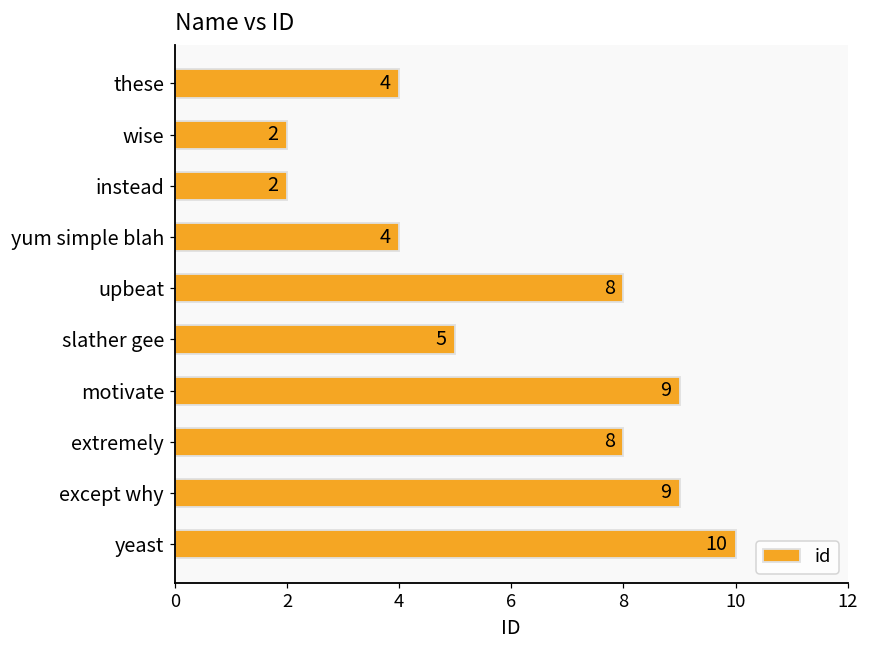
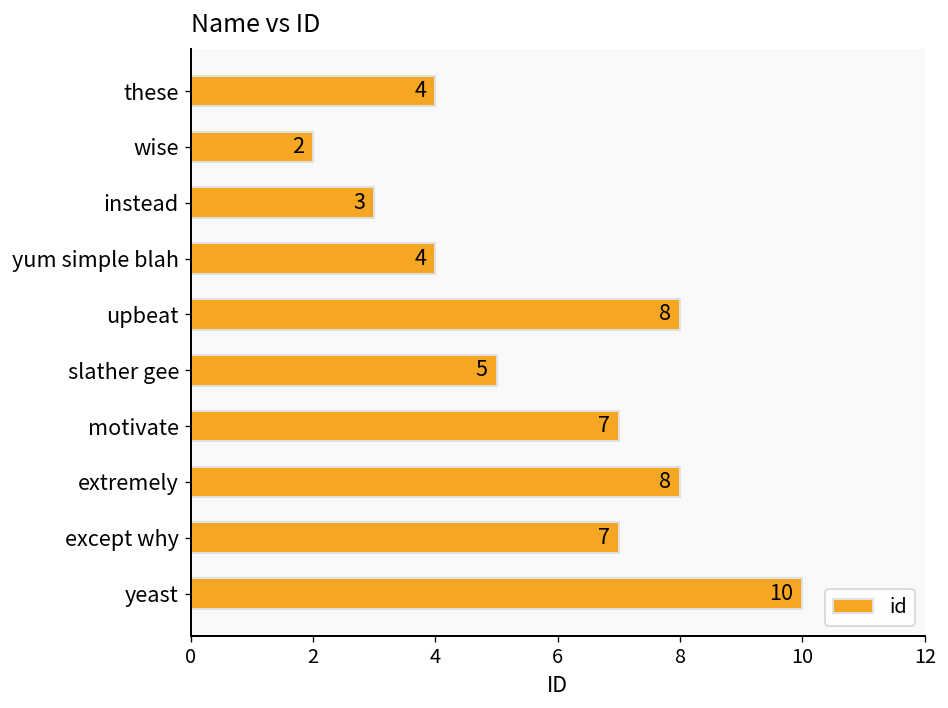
instead: 2 -> 3
motivate: 9 -> 7
except why: 9 -> 7
